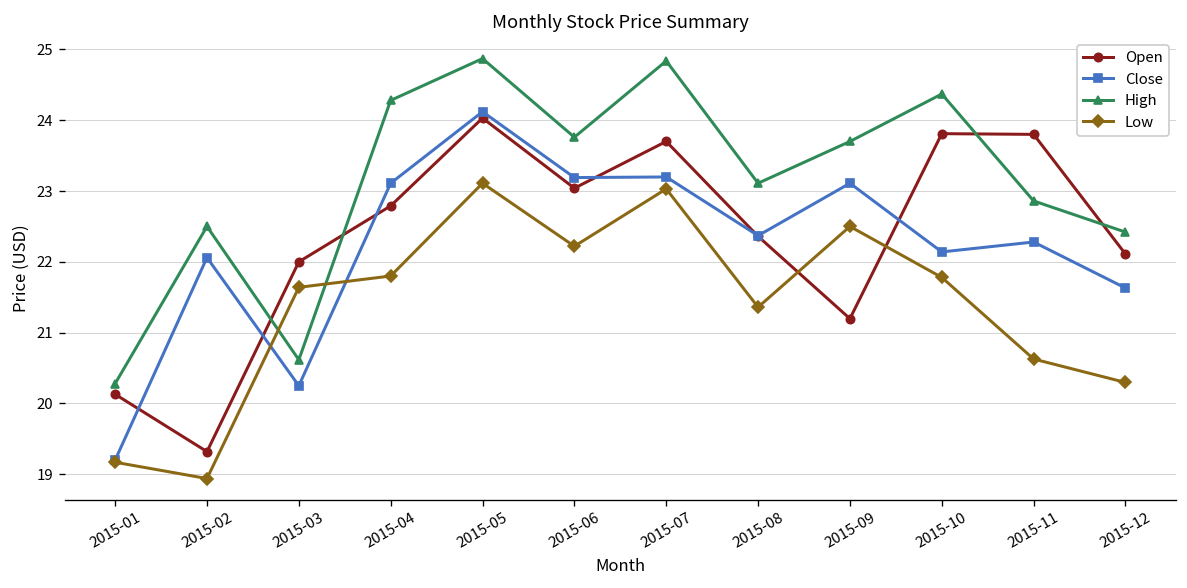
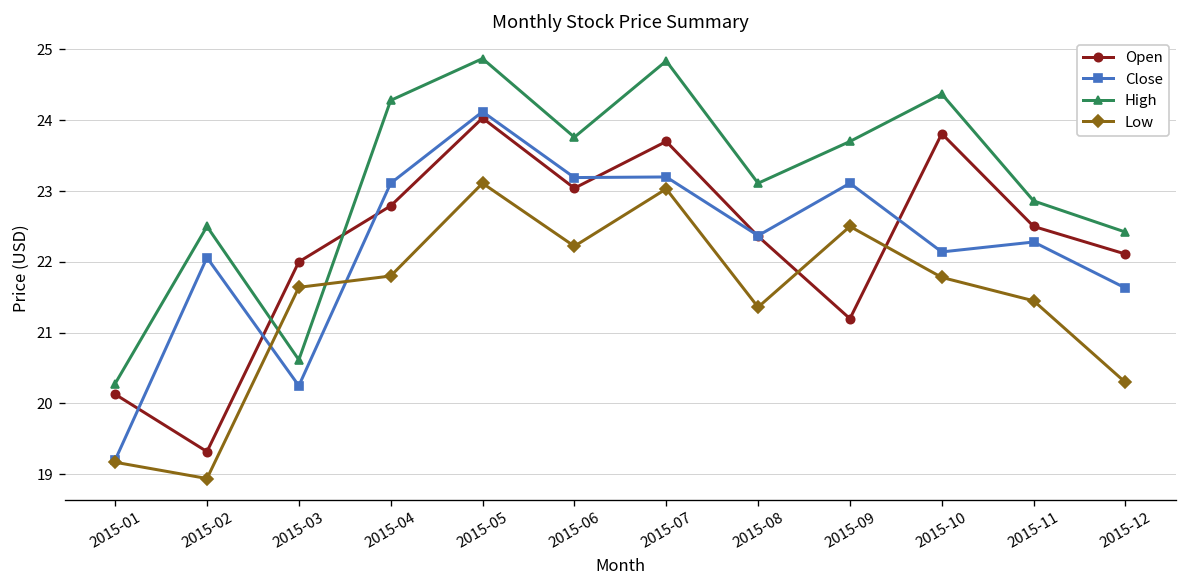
Open, 2015-11: 23.8 -> 22.5
Low, 2015-11: 20.6 -> 21.5
